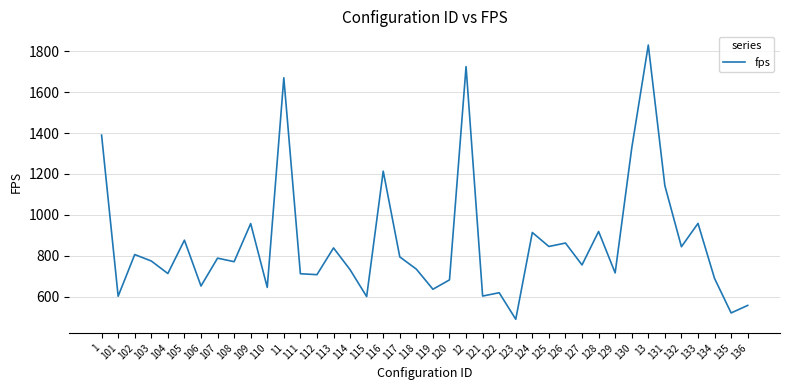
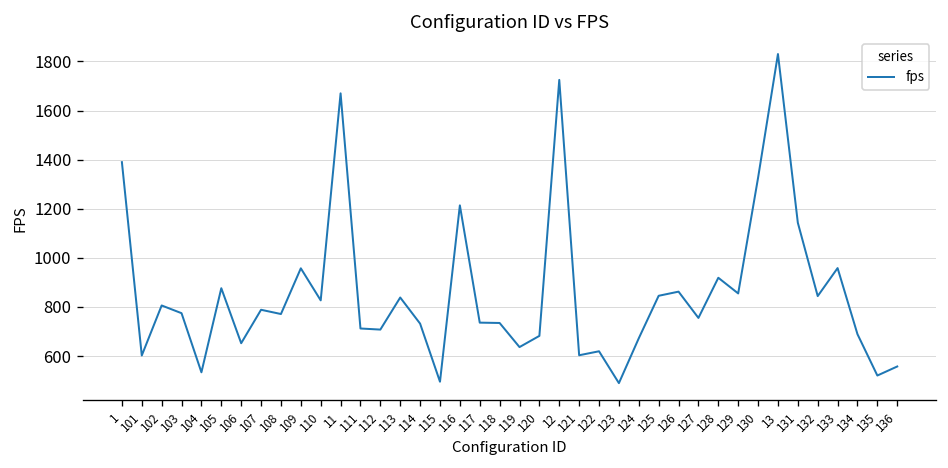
104: 710 -> 530
110: 650 -> 830
115: 600 -> 500
117: 790 -> 740
124: 910 -> 670
129: 720 -> 850
